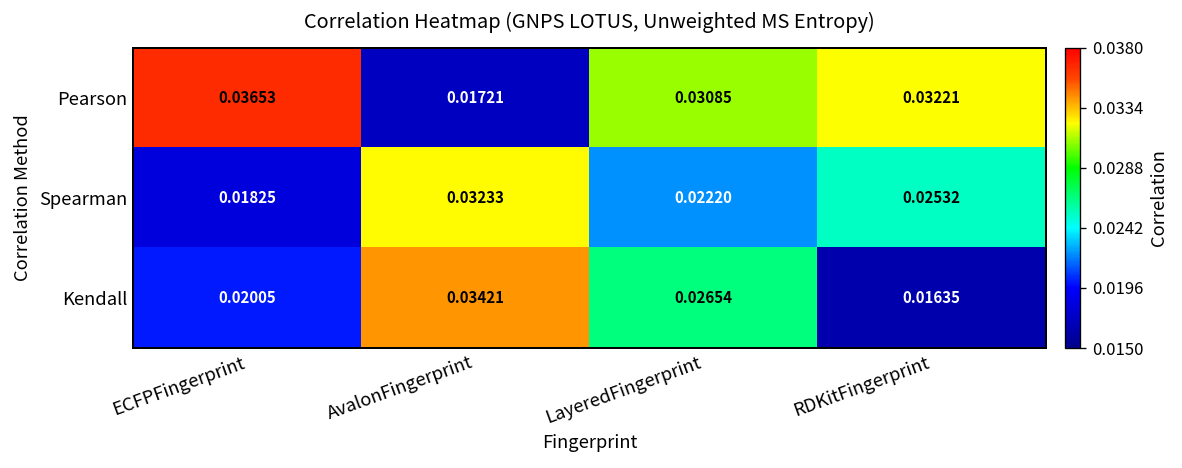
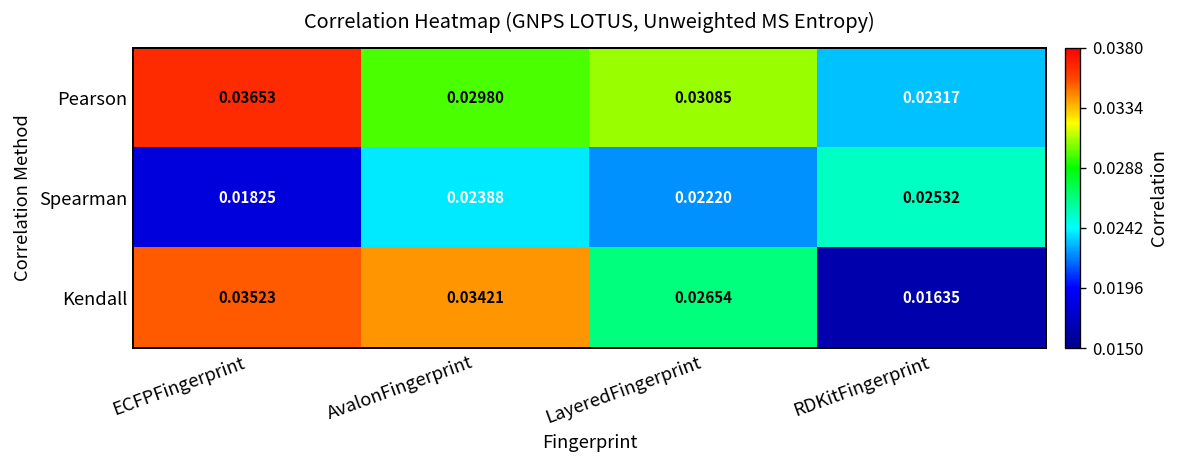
Pearson, AvalonFingerprint: 0.01721 -> 0.02980
Pearson, RDKitFingerprint: 0.03221 -> 0.02317
Spearman, AvalonFingerprint: 0.03233 -> 0.02388
Kendall, ECFPFingerprint: 0.02005 -> 0.03523
